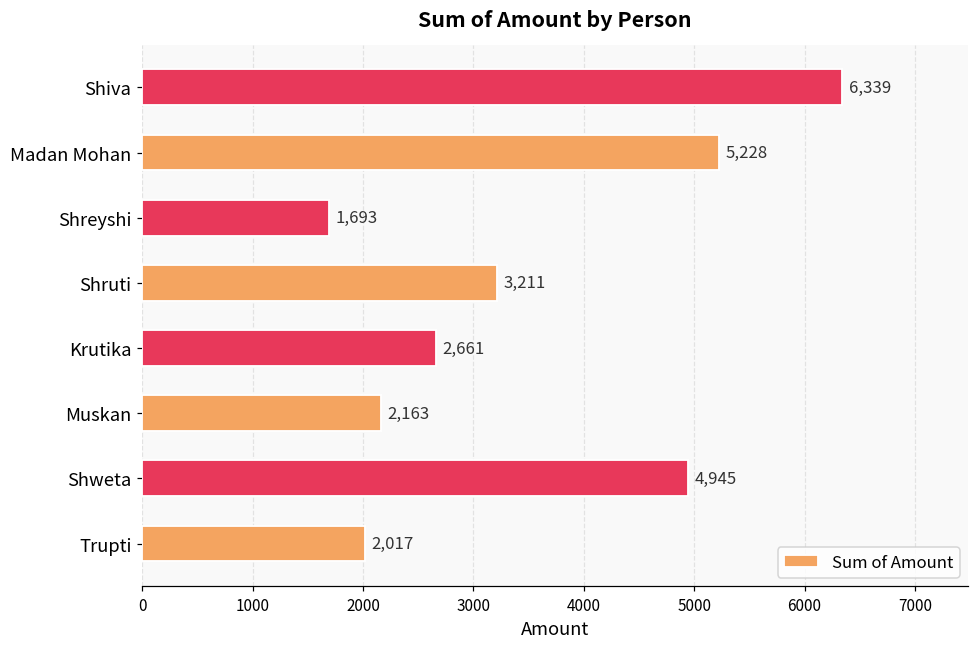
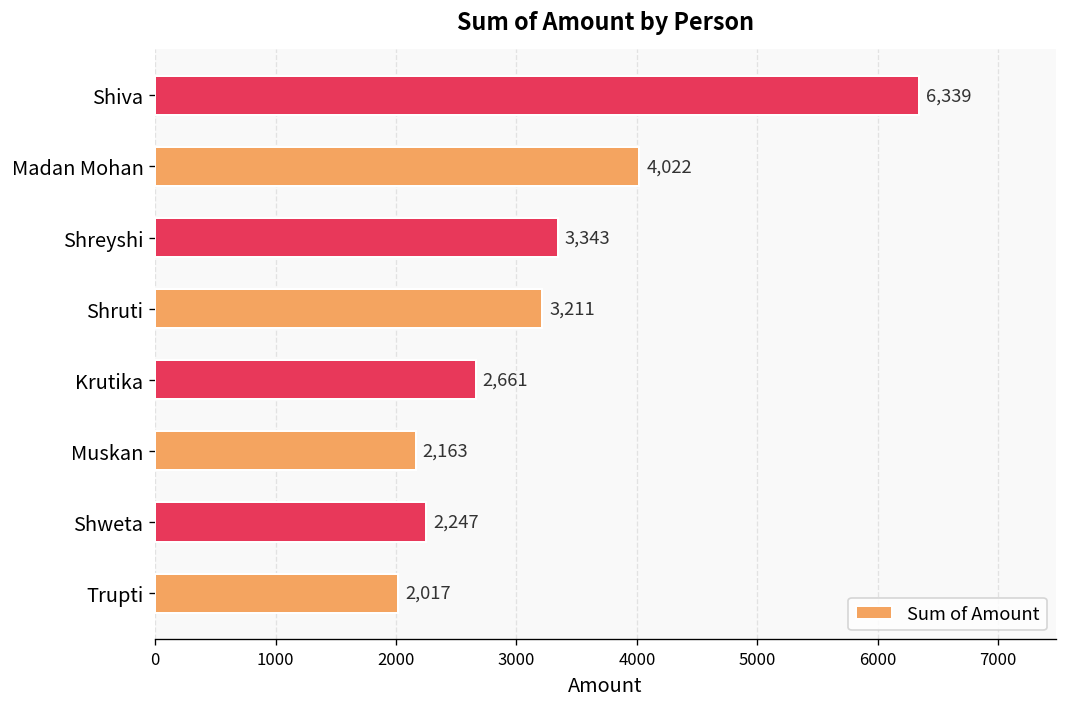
Madan Mohan: 5,228 -> 4,022
Shreyshi: 1,693 -> 3,343
Shweta: 4,945 -> 2,247
